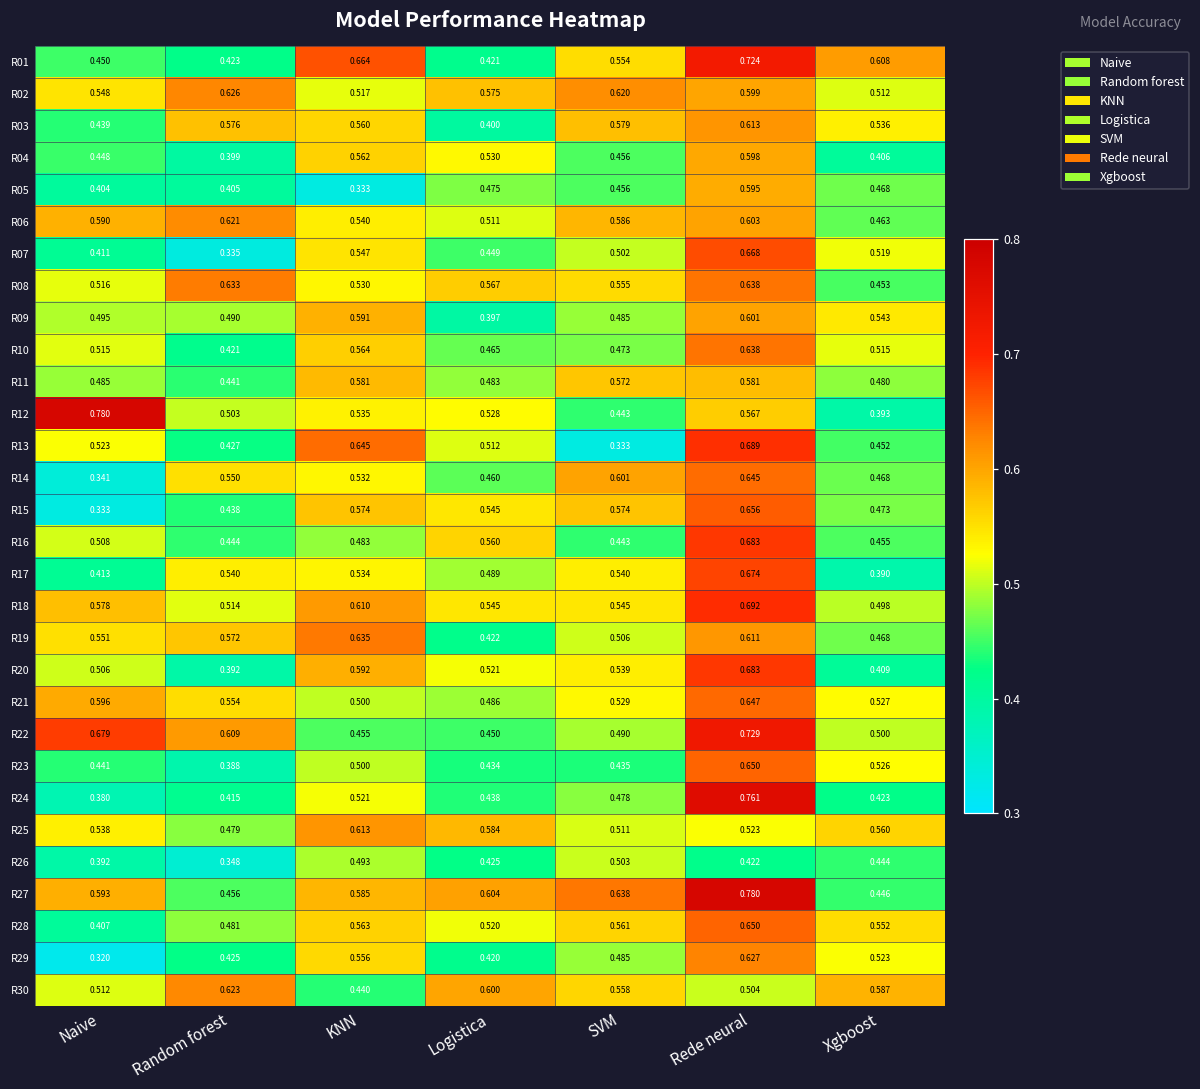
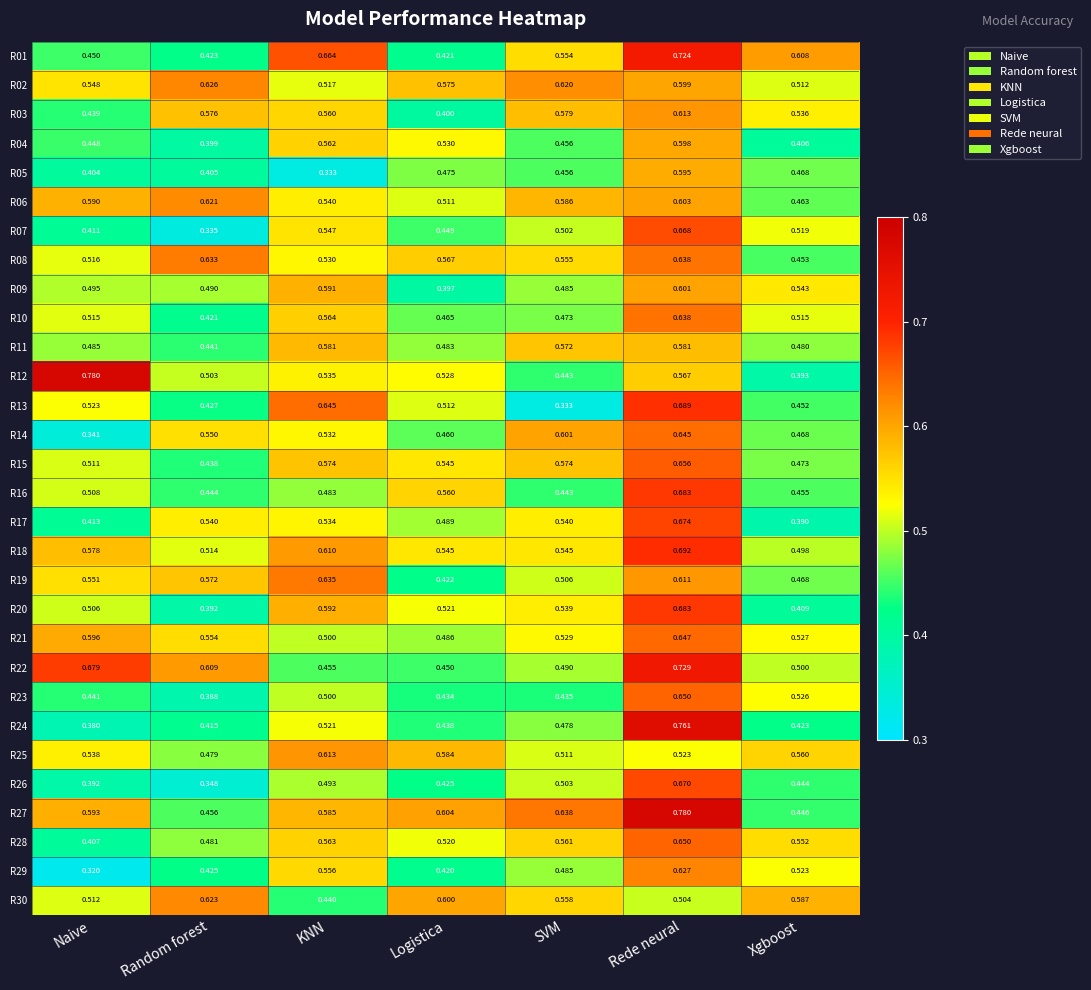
R15, Naive: 0.333 -> 0.511
R26, Rede neural: 0.422 -> 0.670
